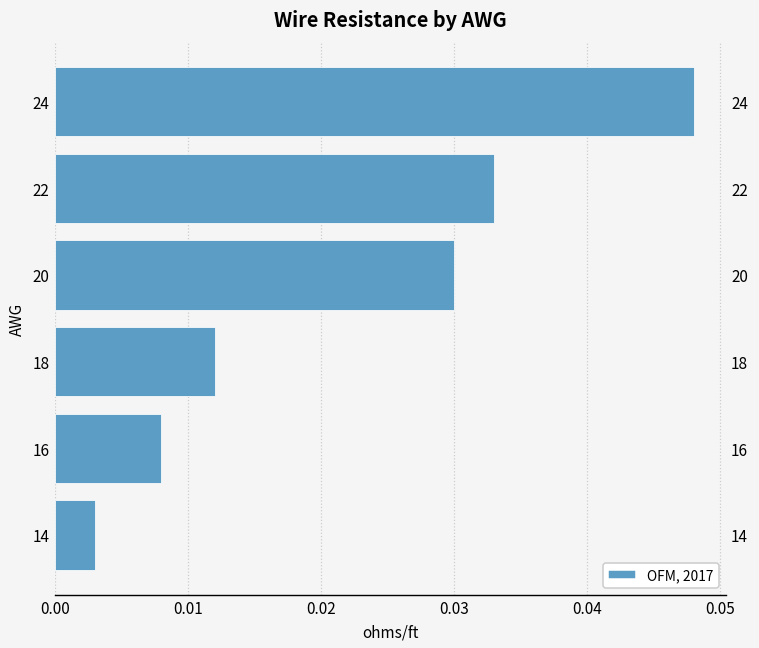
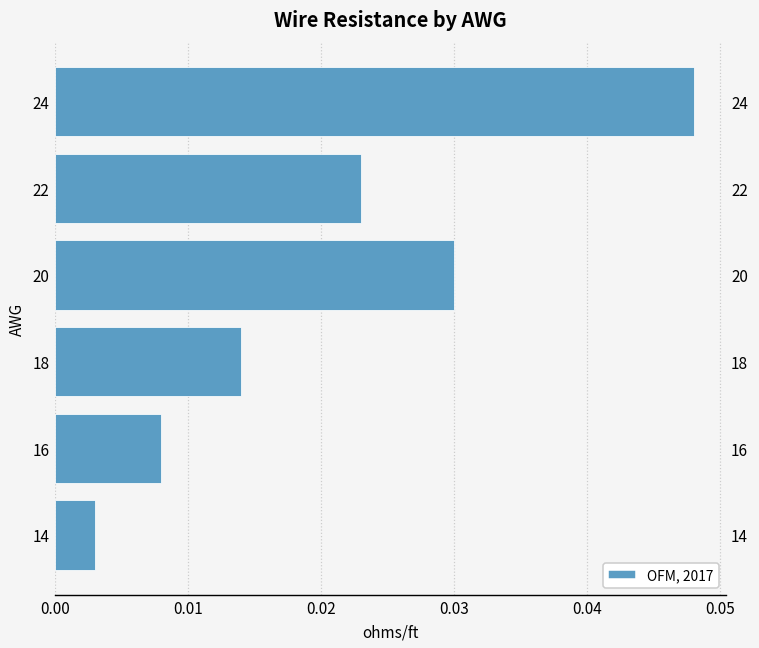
22: 0.033 -> 0.023
18: 0.012 -> 0.014
